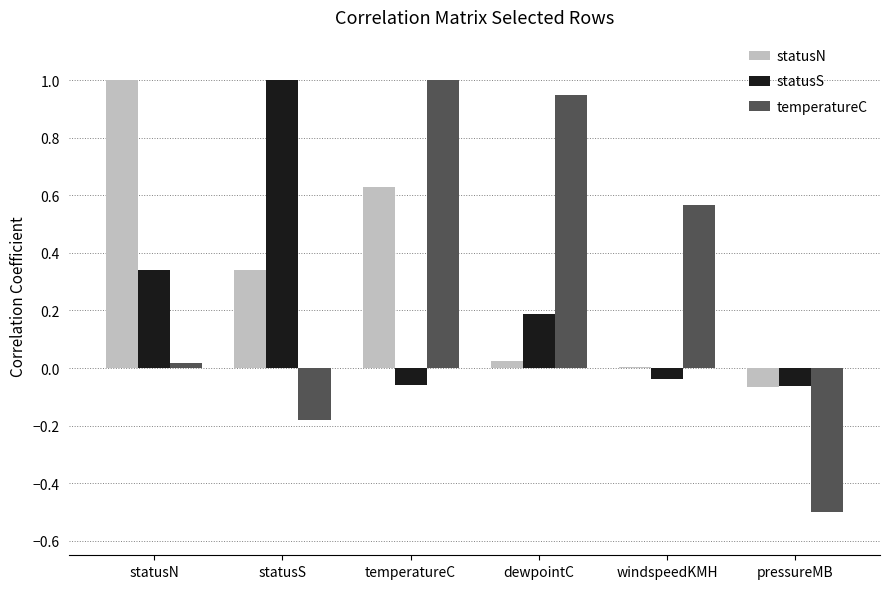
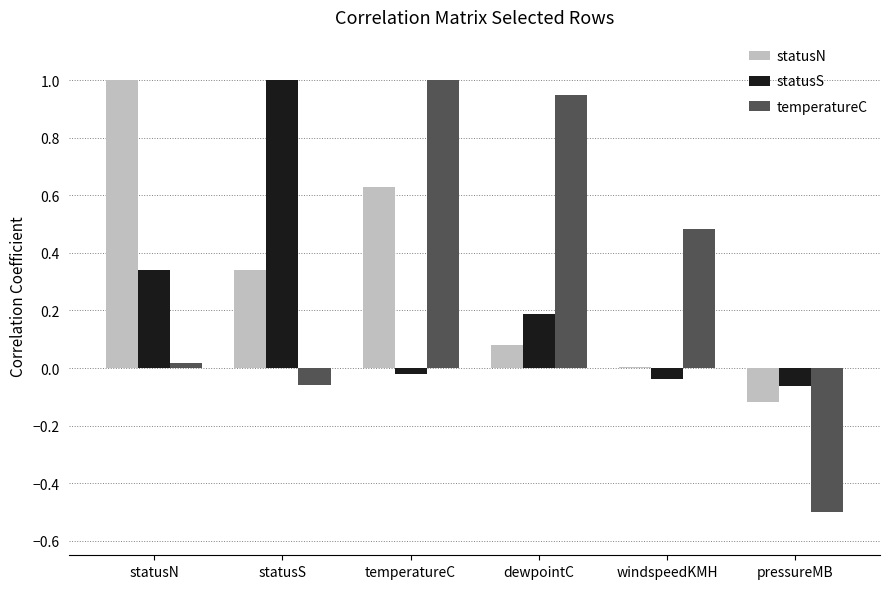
temperatureC, statusS: -0.18 -> -0.06
statusS, temperatureC: -0.06 -> -0.02
statusN, dewpointC: 0.03 -> 0.08
temperatureC, windspeedKMH: 0.56 -> 0.48
statusN, pressureMB: -0.07 -> -0.12
